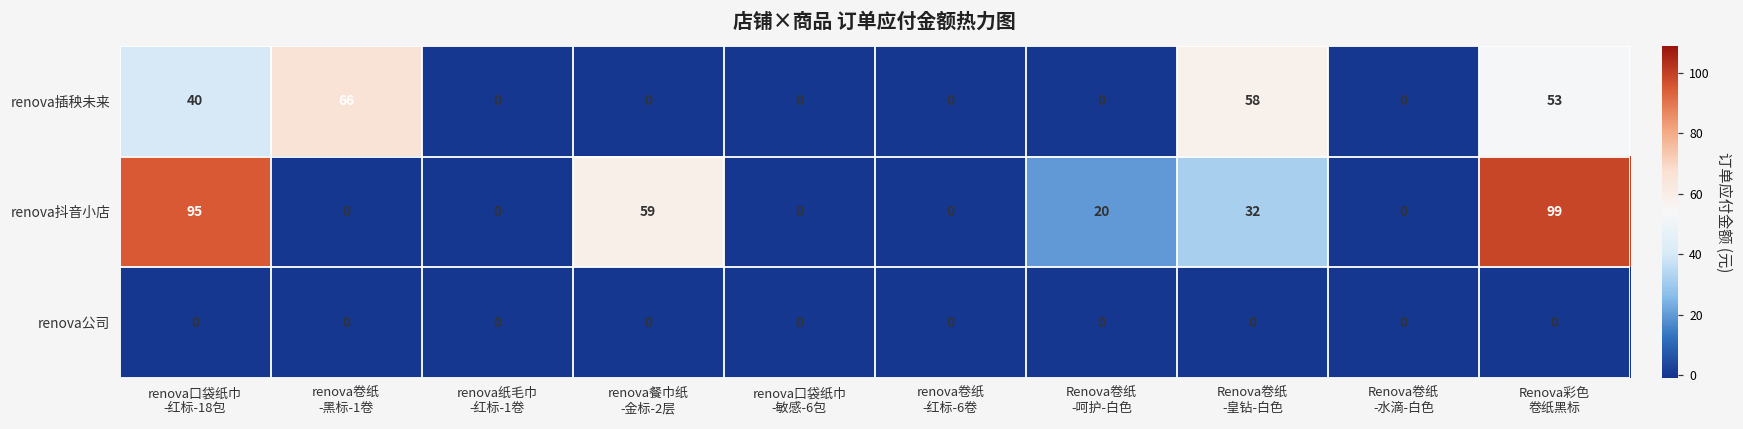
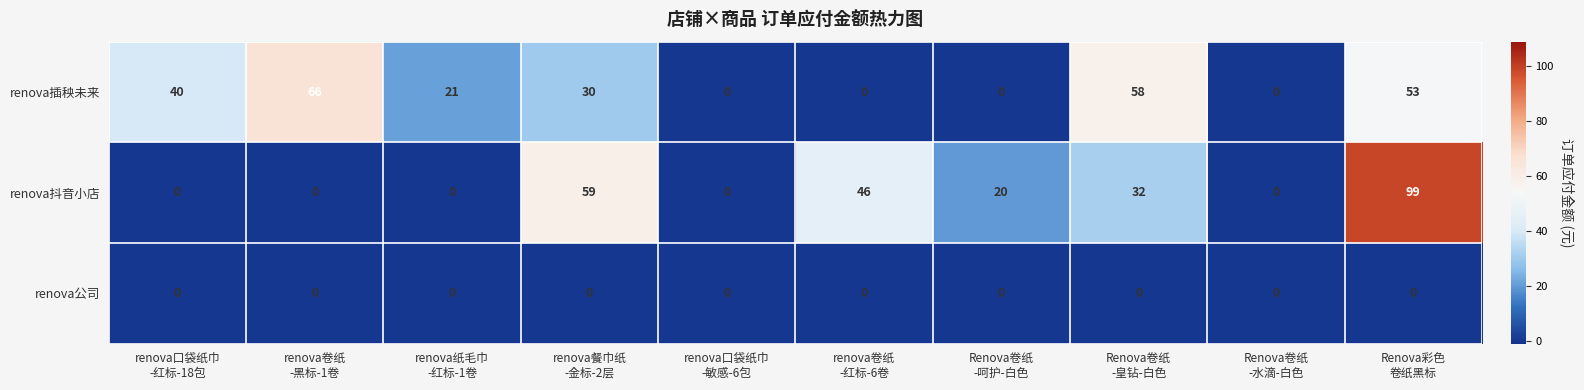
renova插秧未来, renova纸毛巾 -红标-1卷: 0 -> 21
renova插秧未来, renova餐巾纸 -金标-2层: 0 -> 30
renova抖音小店, renova口袋纸巾 -红标-18包: 95 -> 0
renova抖音小店, renova卷纸 -红标-6卷: 0 -> 46
